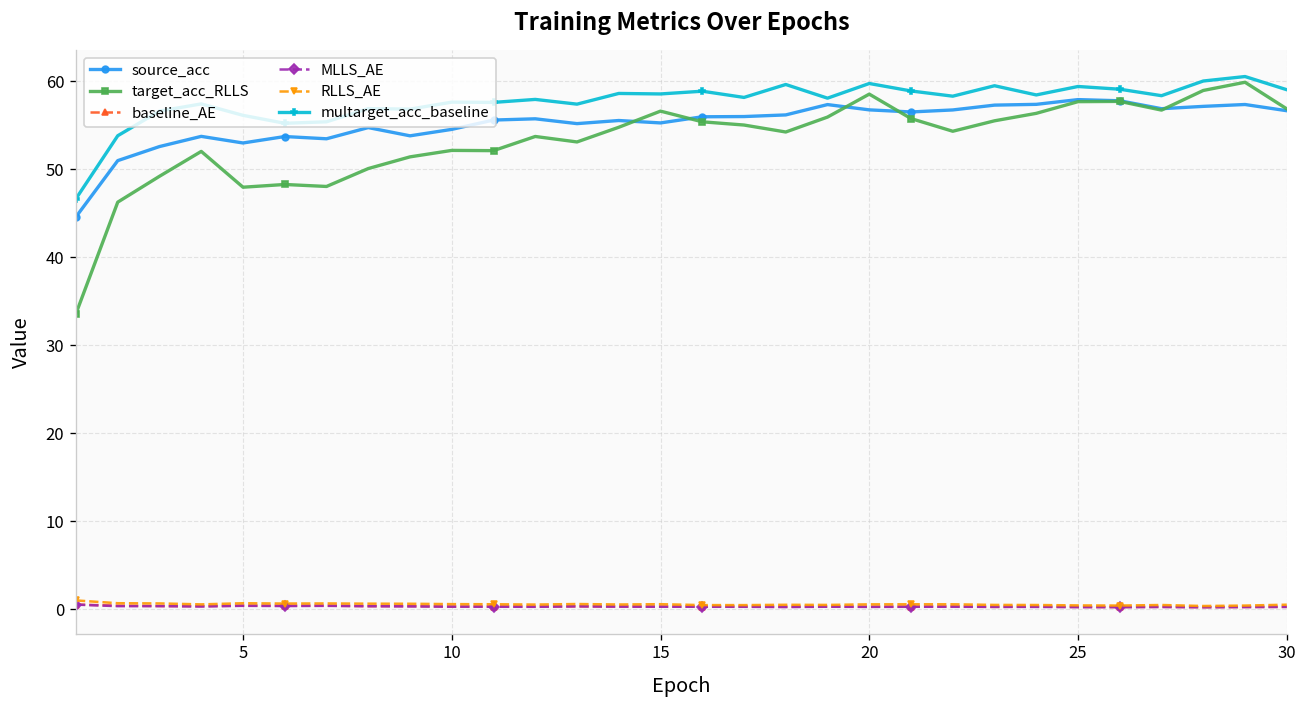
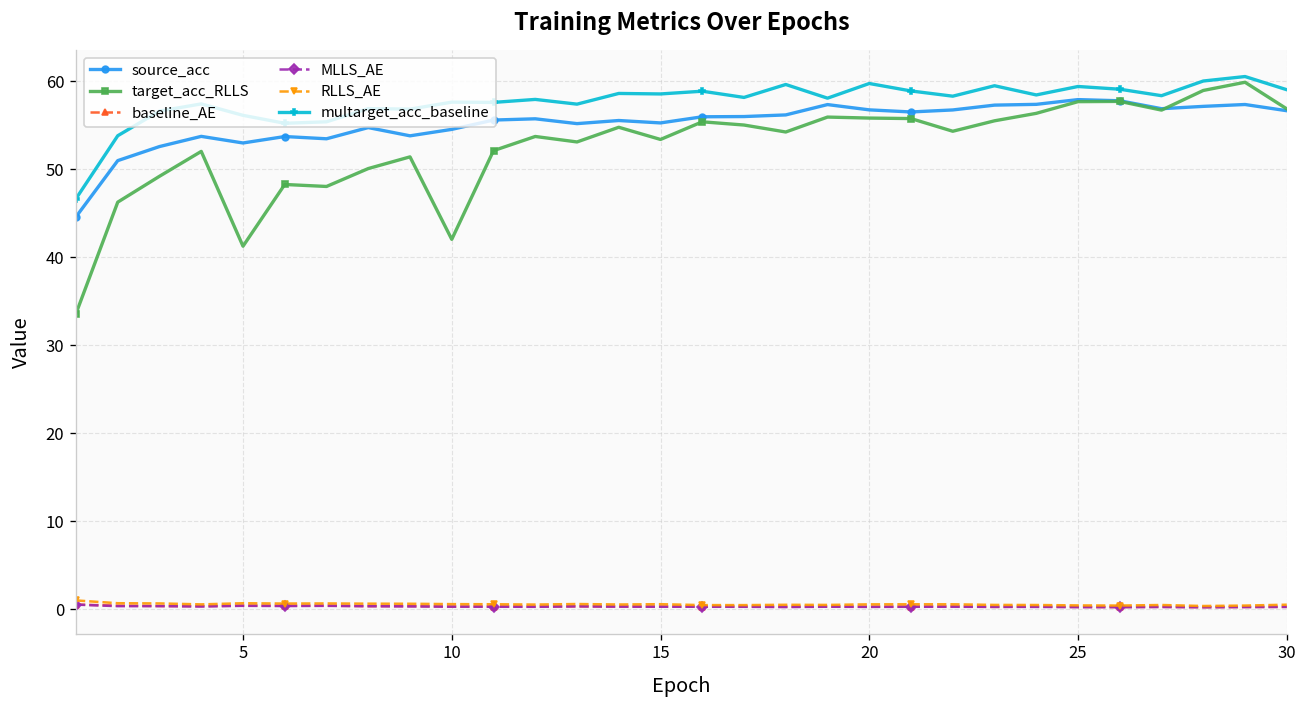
target_acc_RLLS, 5: 48 -> 41
target_acc_RLLS, 10: 52 -> 42
target_acc_RLLS, 15: 57 -> 53
target_acc_RLLS, 20: 59 -> 56
